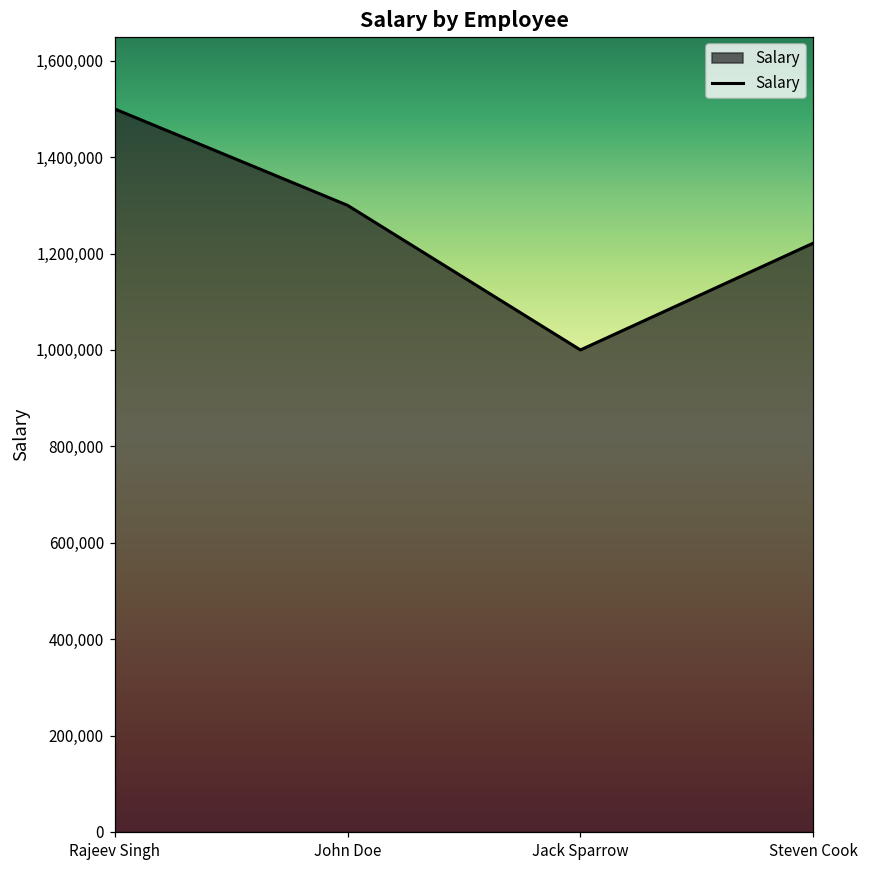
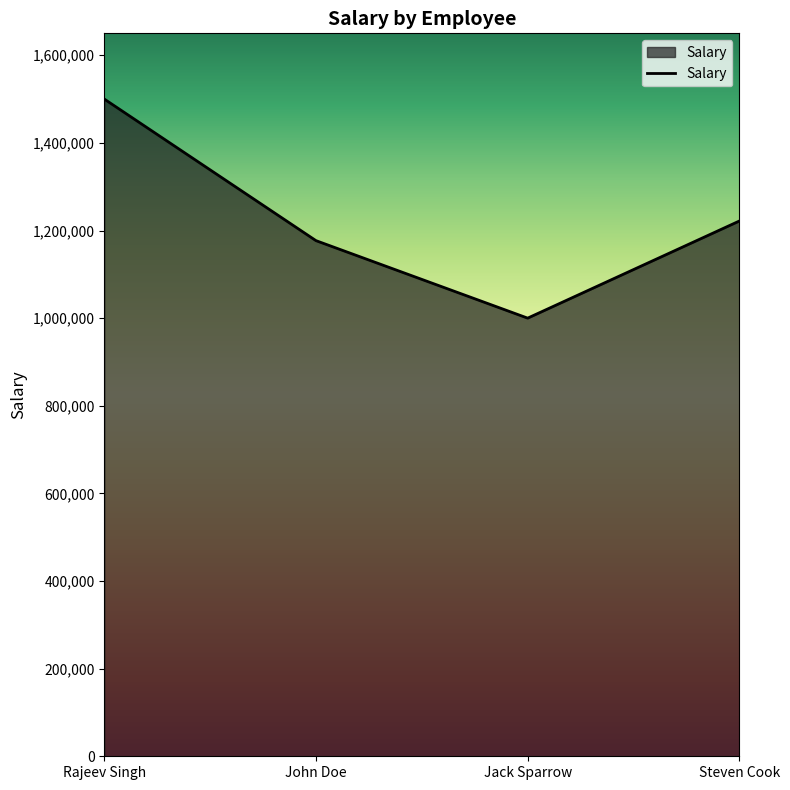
John Doe: 1,300,000 -> 1,180,000
